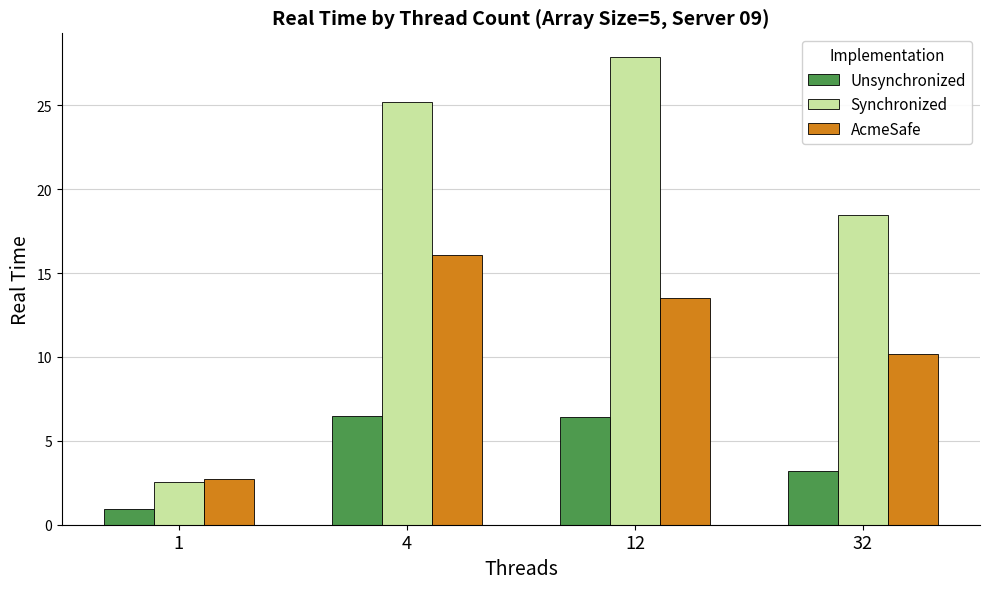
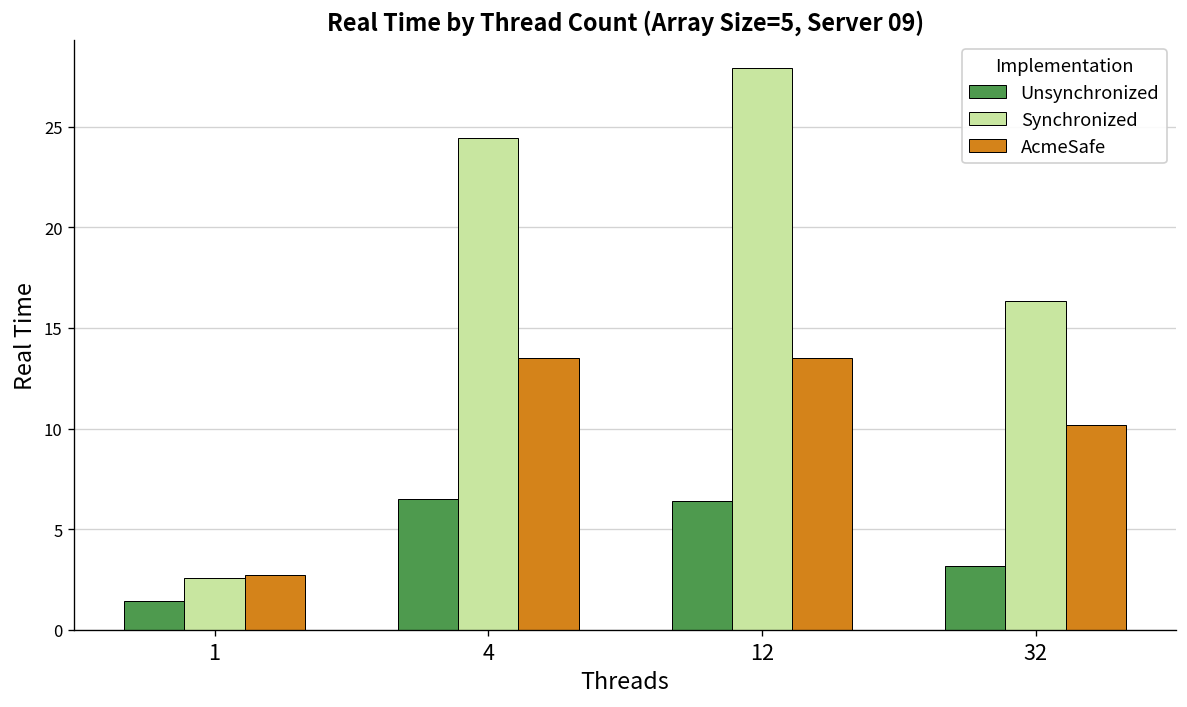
Unsynchronized, 1: 1.0 -> 1.5
Synchronized, 4: 25.2 -> 24.5
AcmeSafe, 4: 16.1 -> 13.5
Synchronized, 32: 18.5 -> 16.3
